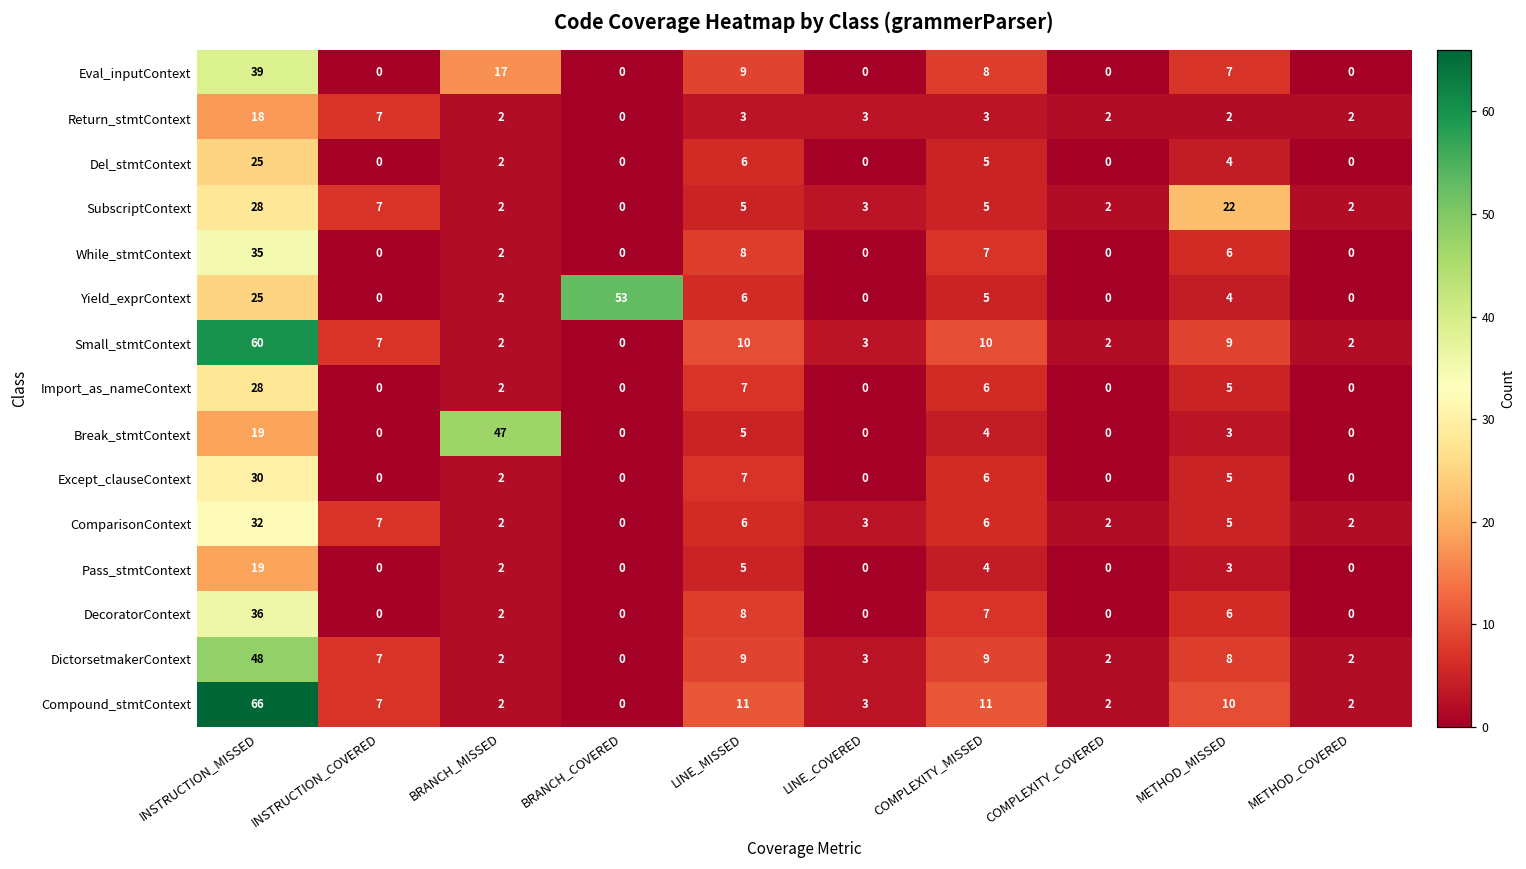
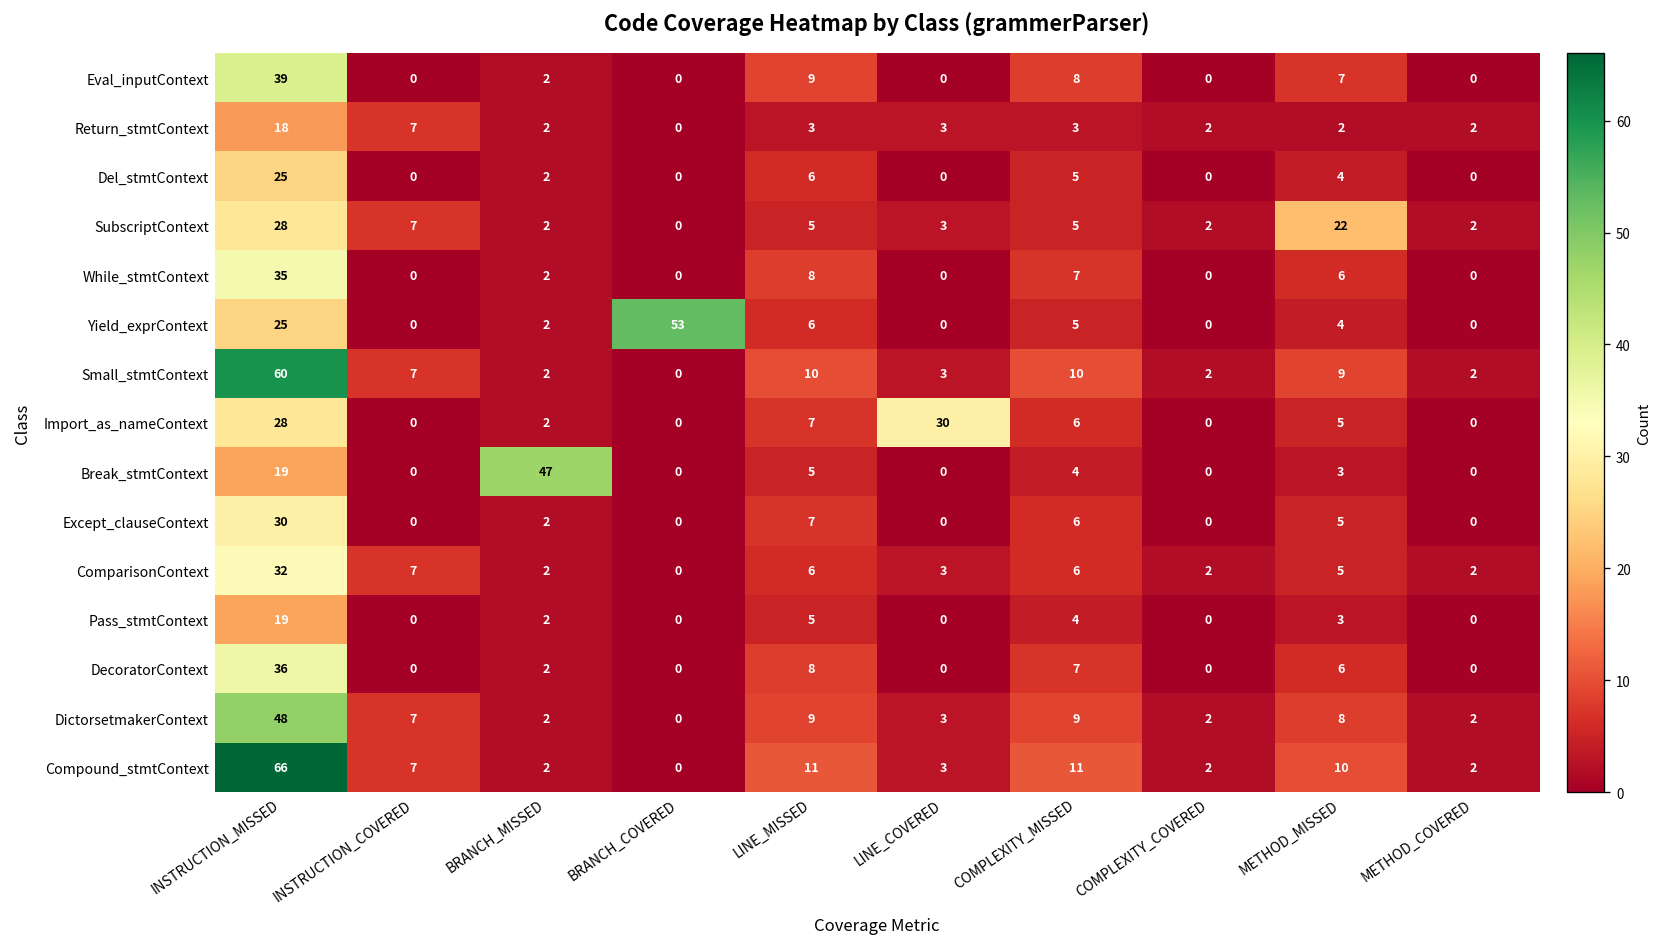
Eval_inputContext, BRANCH_MISSED: 17 -> 2
Import_as_nameContext, LINE_COVERED: 0 -> 30
